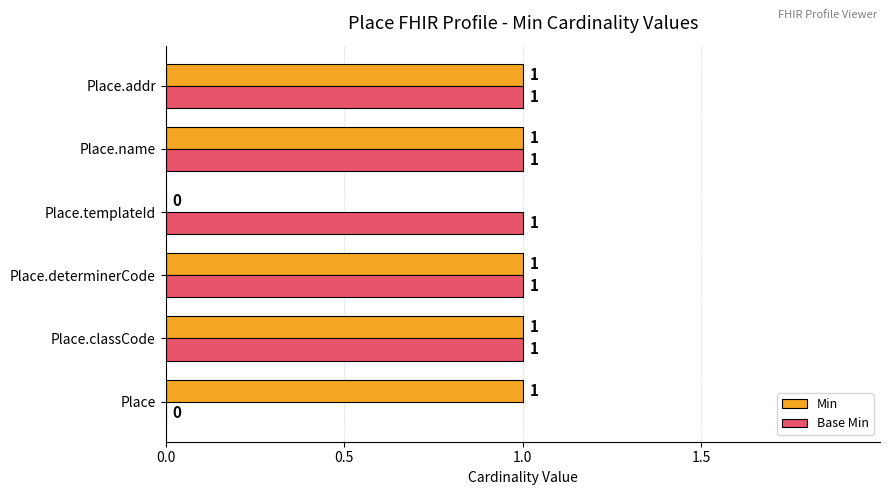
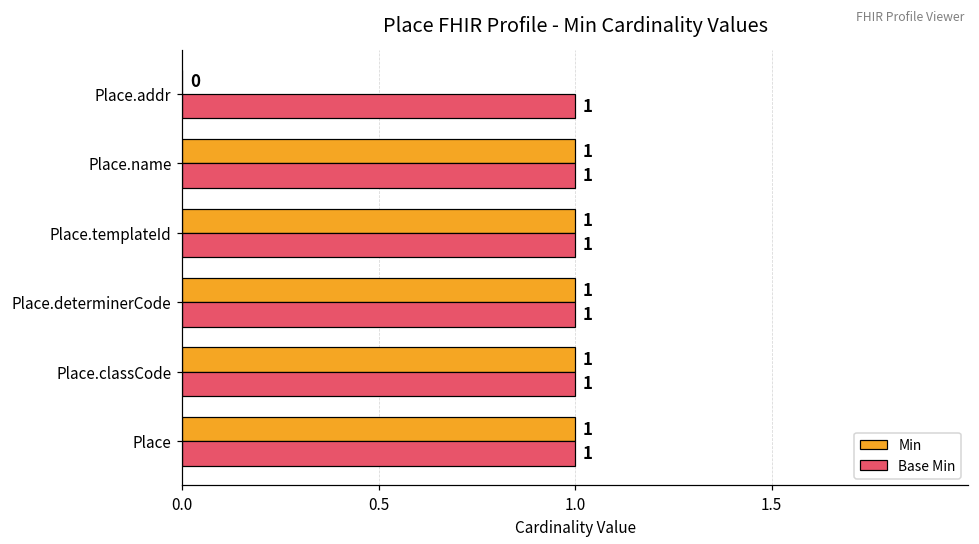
Min, Place.addr: 1 -> 0
Min, Place.templateId: 0 -> 1
Base Min, Place: 0 -> 1
